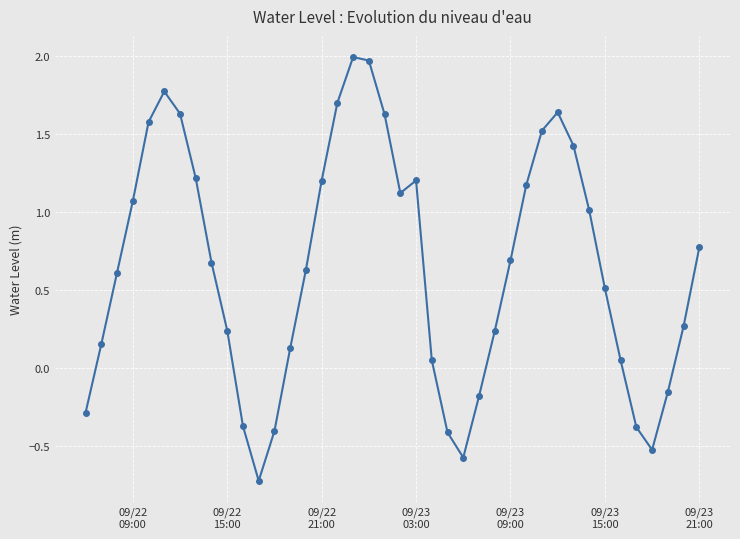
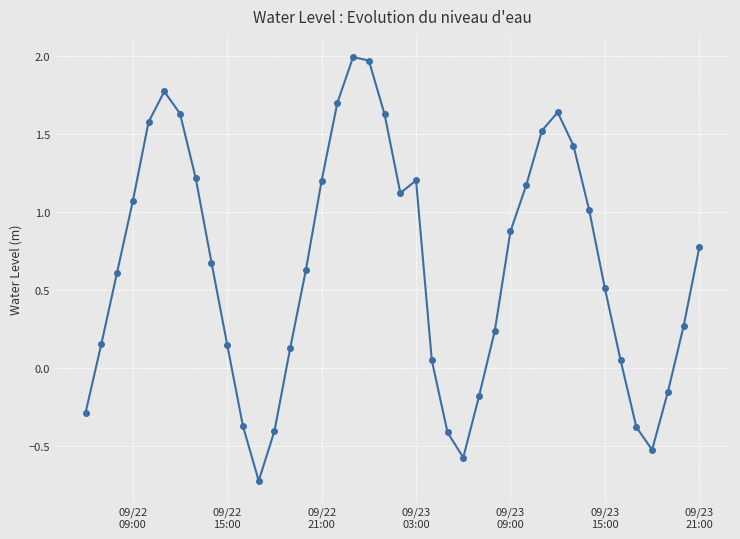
09/22 15:00: 0.24 -> 0.15
09/23 09:00: 0.69 -> 0.87
